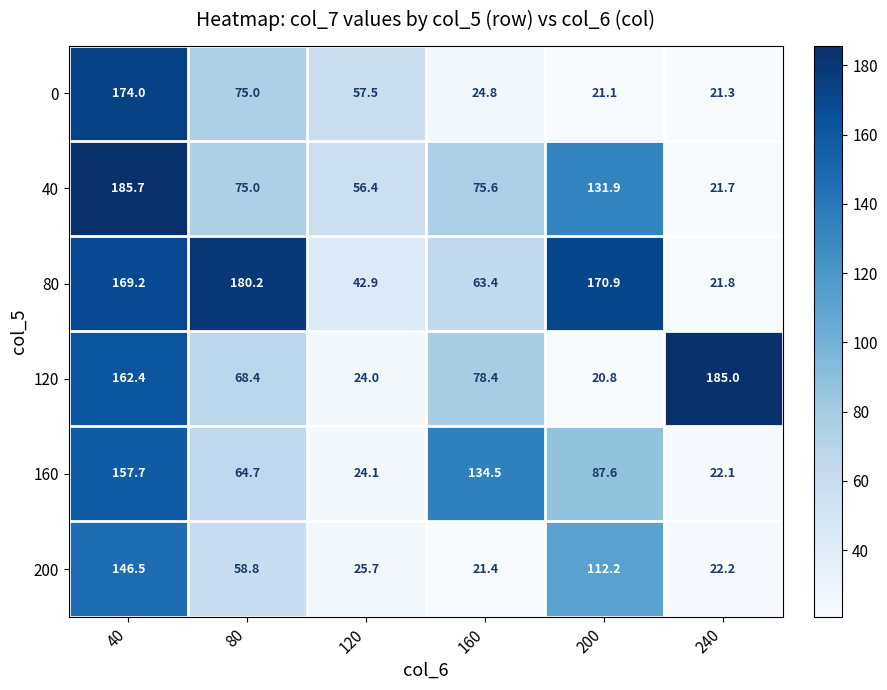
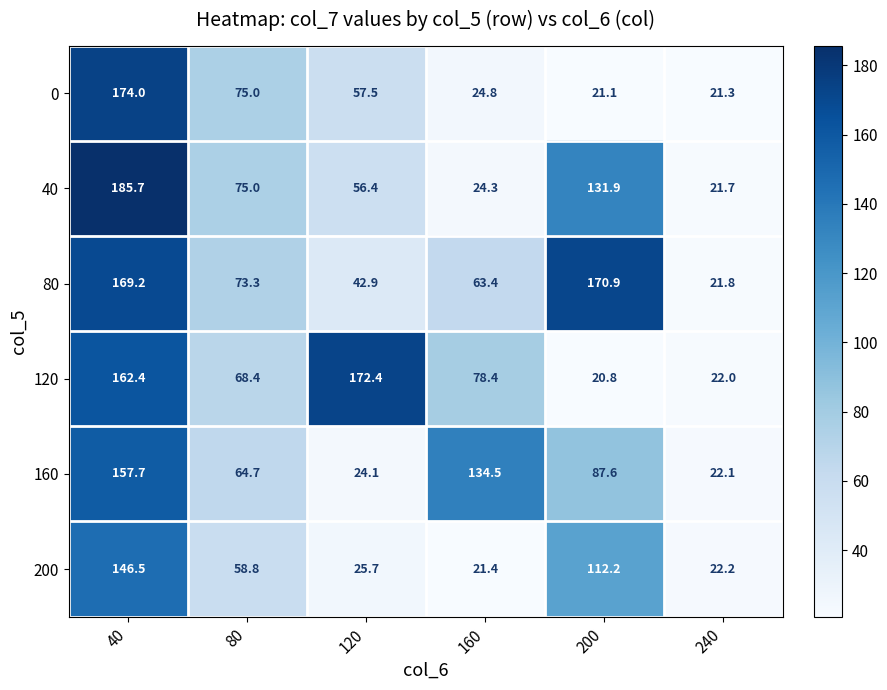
40, 160: 75.6 -> 24.3
80, 80: 180.2 -> 73.3
120, 120: 24.0 -> 172.4
120, 240: 185.0 -> 22.0
